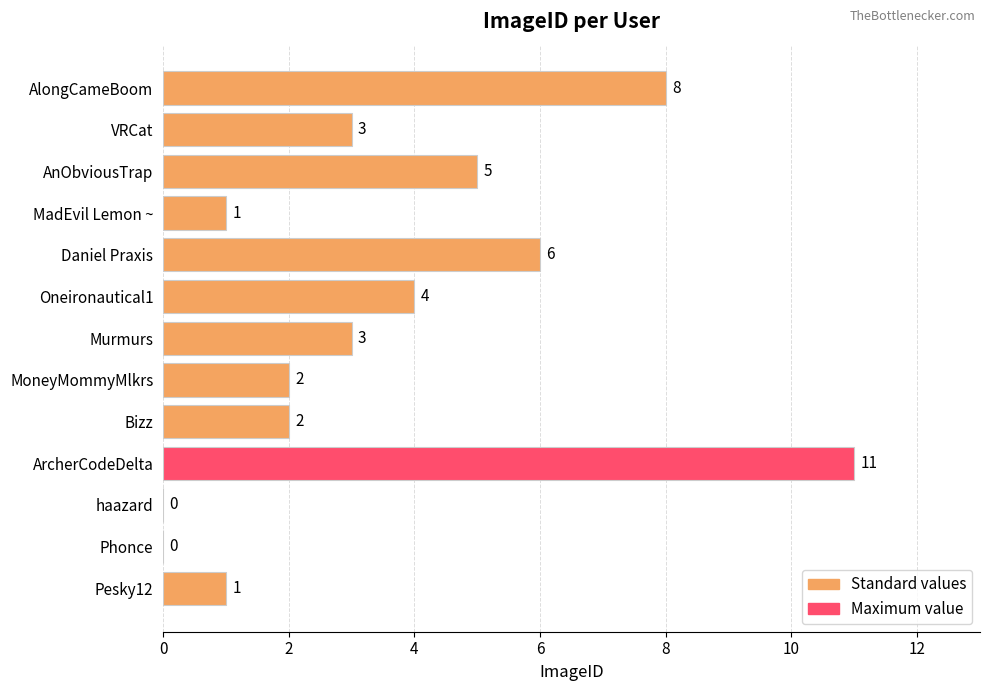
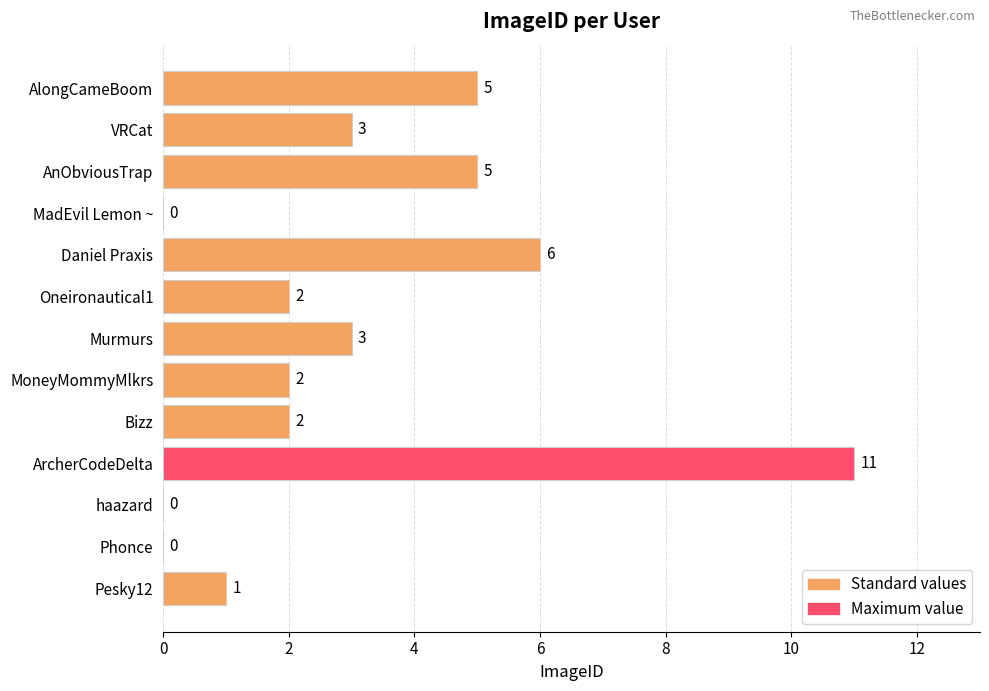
AlongCameBoom: 8 -> 5
MadEvil Lemon ~: 1 -> 0
Oneironautical1: 4 -> 2
